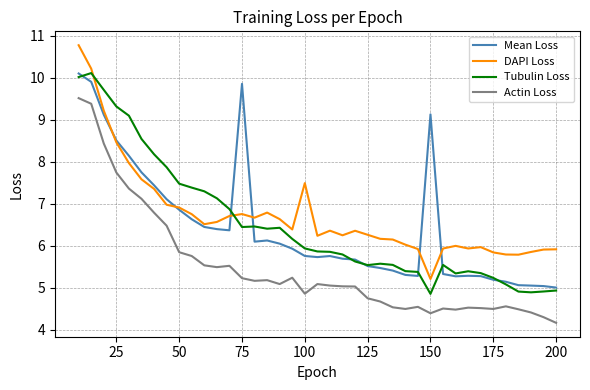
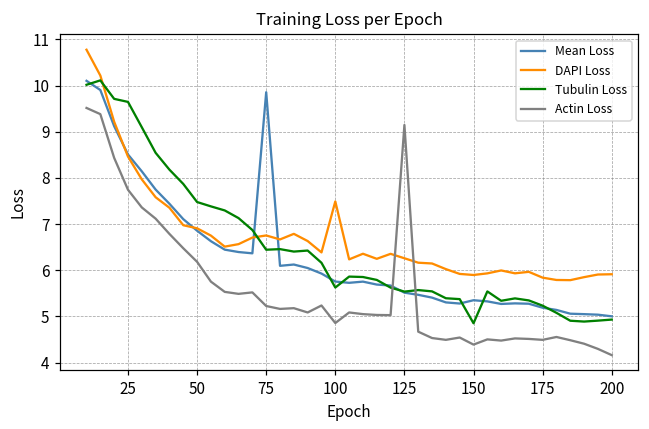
Tubulin Loss, 25: 9.3 -> 9.6
Actin Loss, 50: 5.8 -> 6.2
Tubulin Loss, 100: 5.9 -> 5.6
Actin Loss, 125: 4.7 -> 9.1
Mean Loss, 150: 9.1 -> 5.3
DAPI Loss, 150: 5.2 -> 5.9
